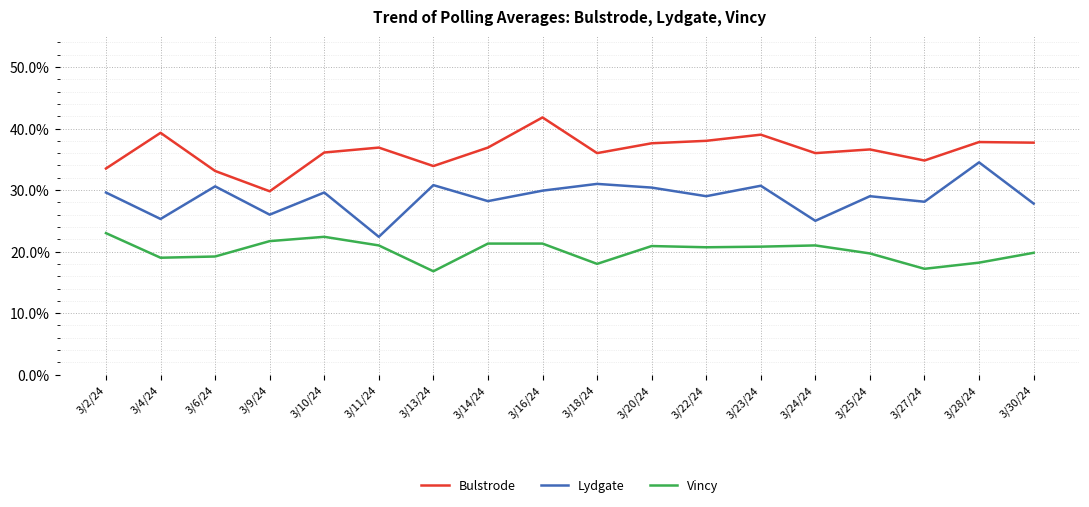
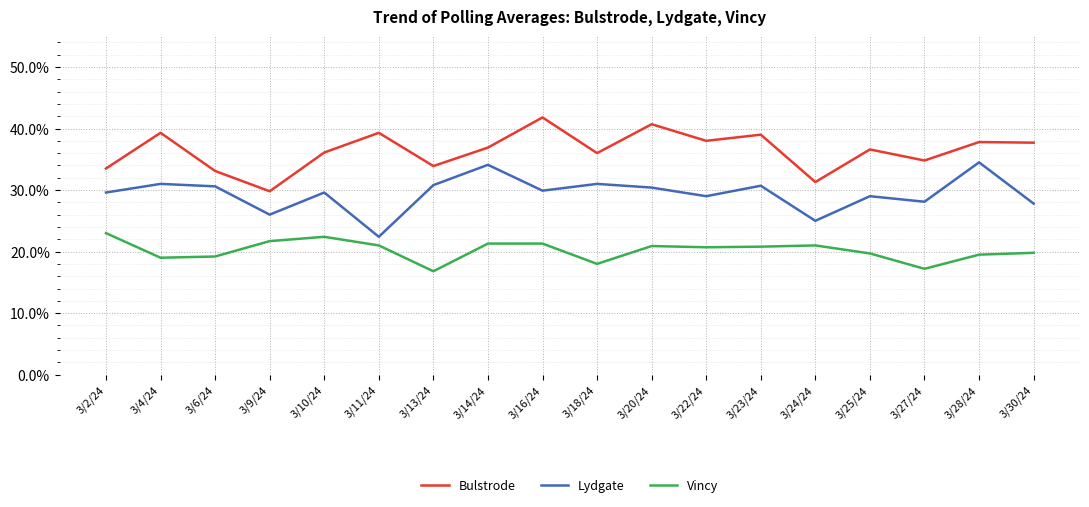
Lydgate, 3/4/24: 25% -> 31%
Bulstrode, 3/11/24: 37% -> 39%
Lydgate, 3/14/24: 28% -> 34%
Bulstrode, 3/20/24: 38% -> 41%
Bulstrode, 3/24/24: 36% -> 31%
Vincy, 3/28/24: 18% -> 20%
